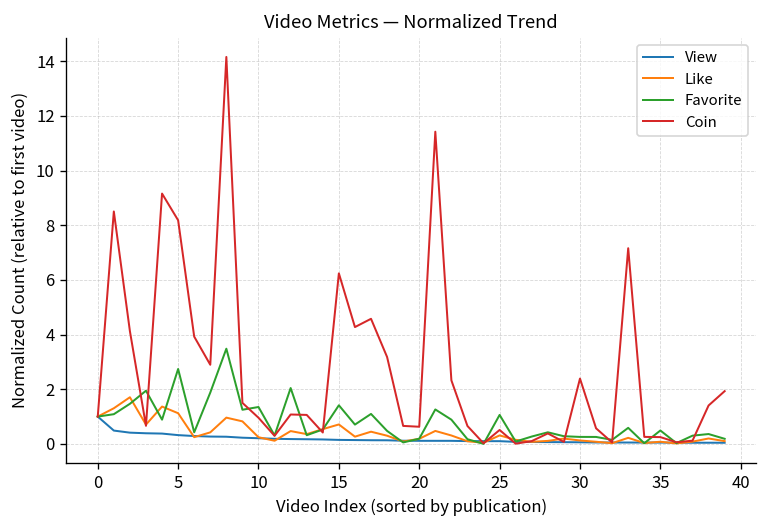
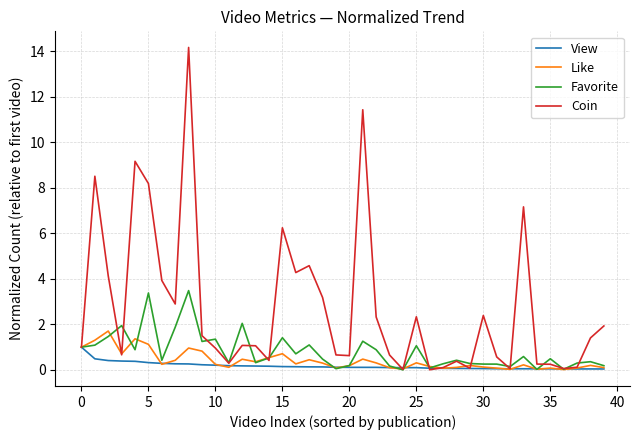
Favorite, 5: 2.7 -> 3.4
Coin, 25: 0.5 -> 2.3
